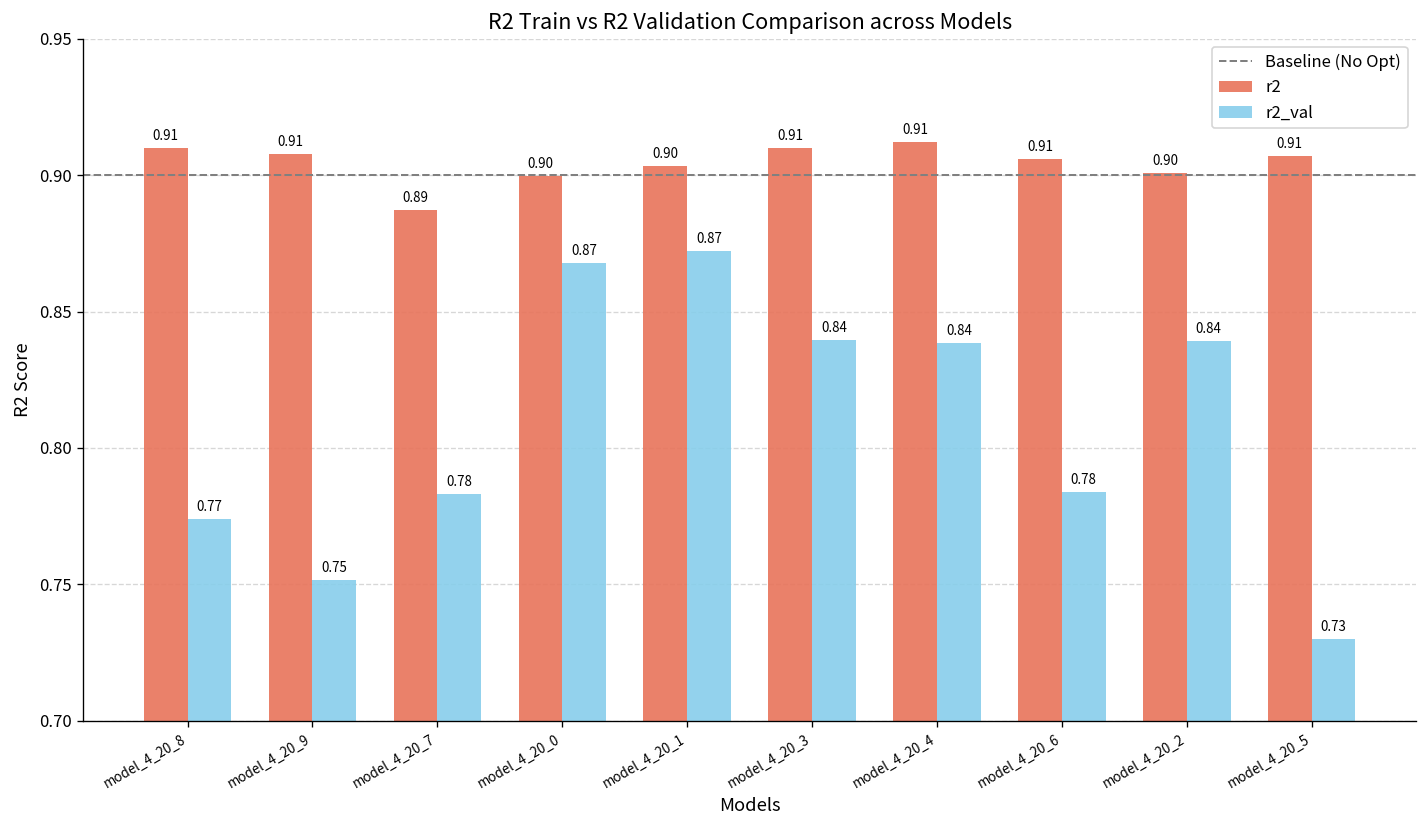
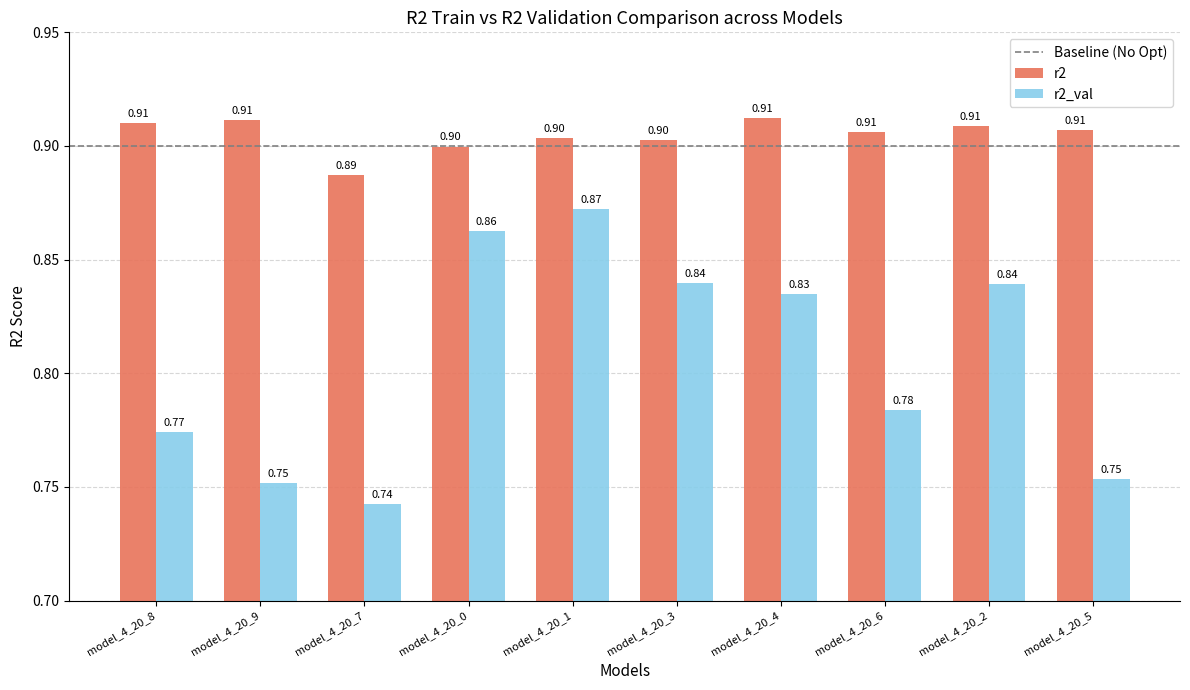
r2, model_4_20_9: 0.908 -> 0.911
r2_val, model_4_20_7: 0.78 -> 0.74
r2_val, model_4_20_0: 0.87 -> 0.86
r2, model_4_20_3: 0.91 -> 0.90
r2_val, model_4_20_4: 0.84 -> 0.83
r2, model_4_20_2: 0.90 -> 0.91
r2_val, model_4_20_5: 0.73 -> 0.75
